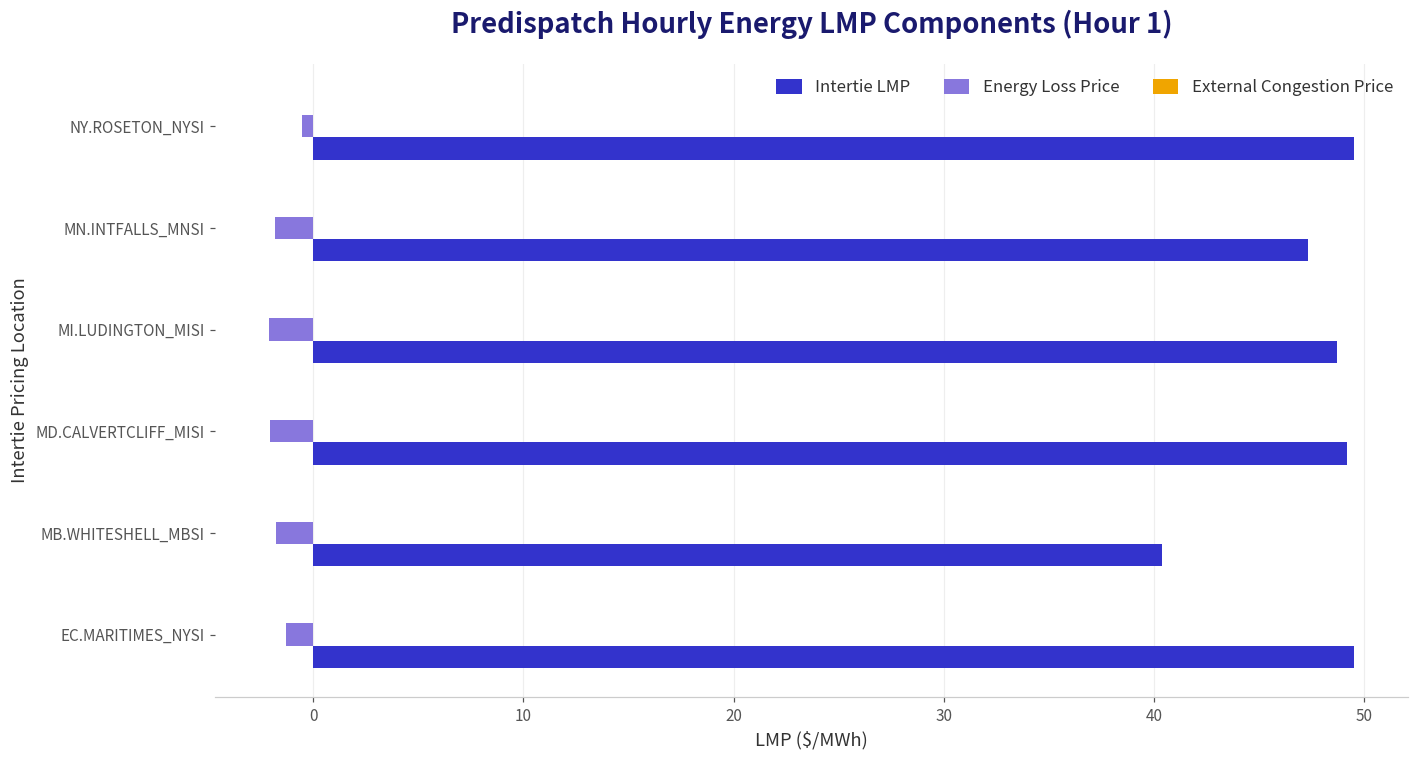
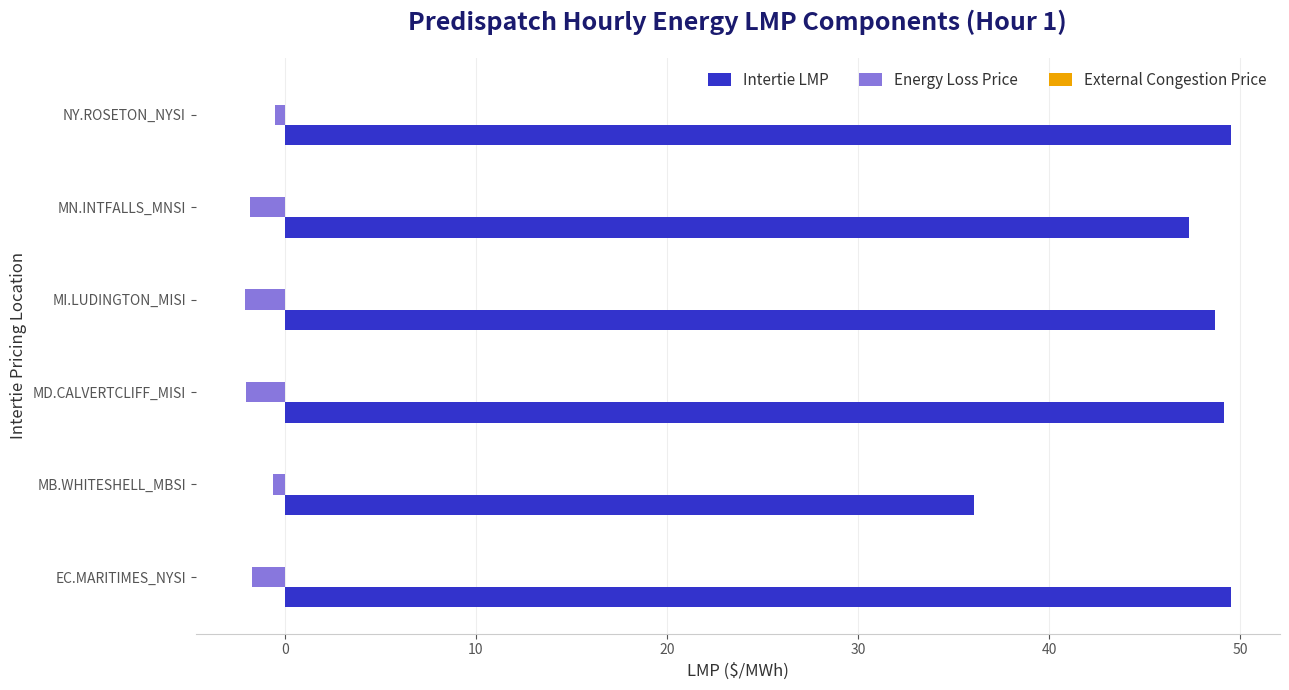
Energy Loss Price, MB.WHITESHELL_MBSI: -1.8 -> -0.6
Intertie LMP, MB.WHITESHELL_MBSI: 40.4 -> 36.1
Energy Loss Price, EC.MARITIMES_NYSI: -1.3 -> -1.7
